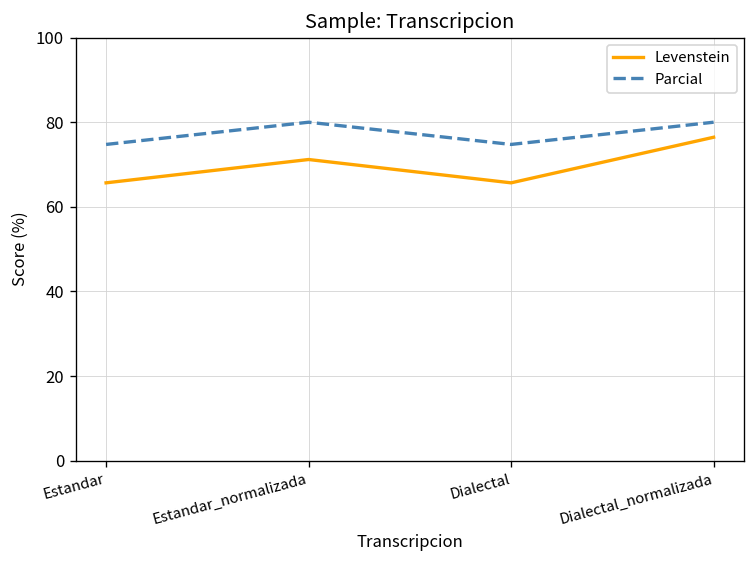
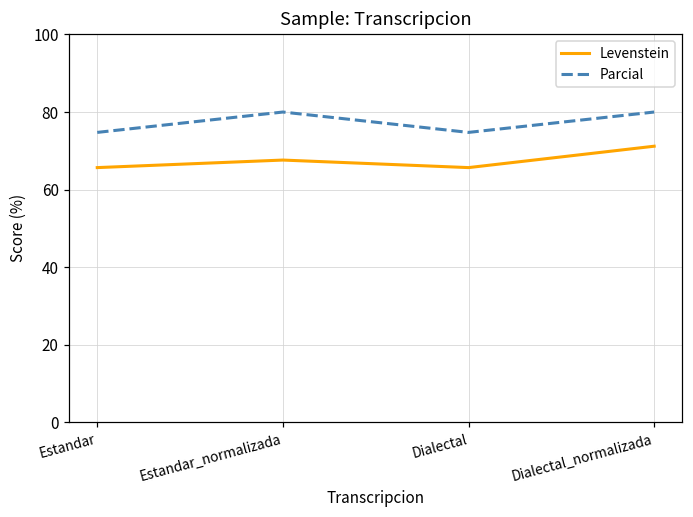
Levenstein, Estandar_normalizada: 71 -> 68
Levenstein, Dialectal_normalizada: 76 -> 71
